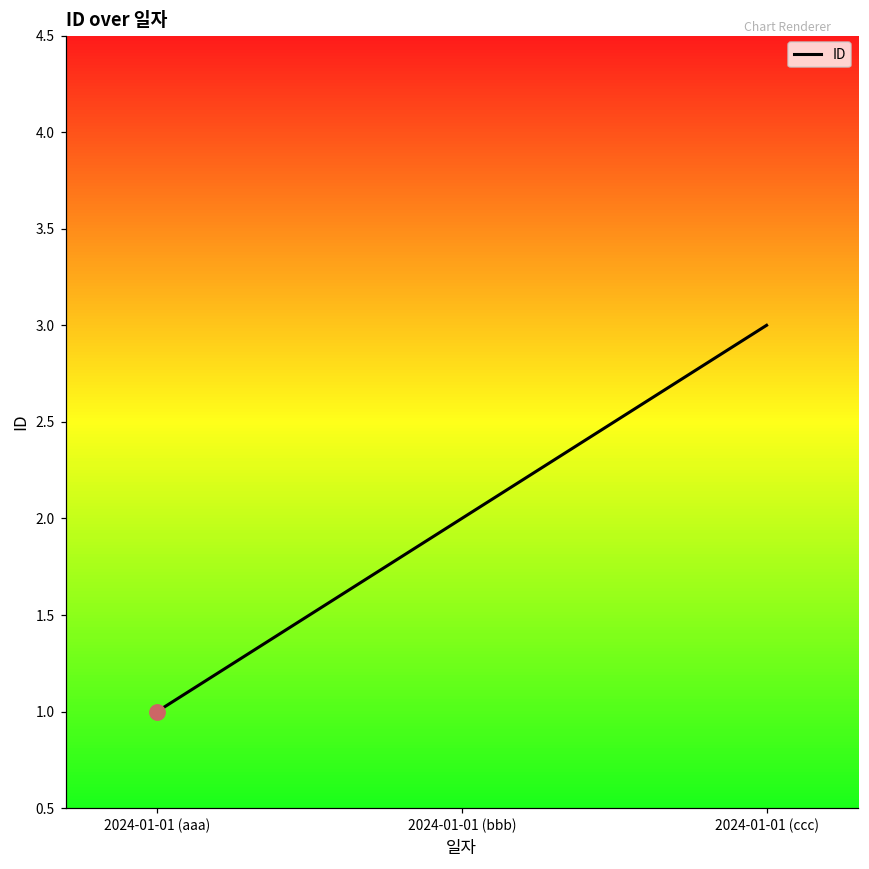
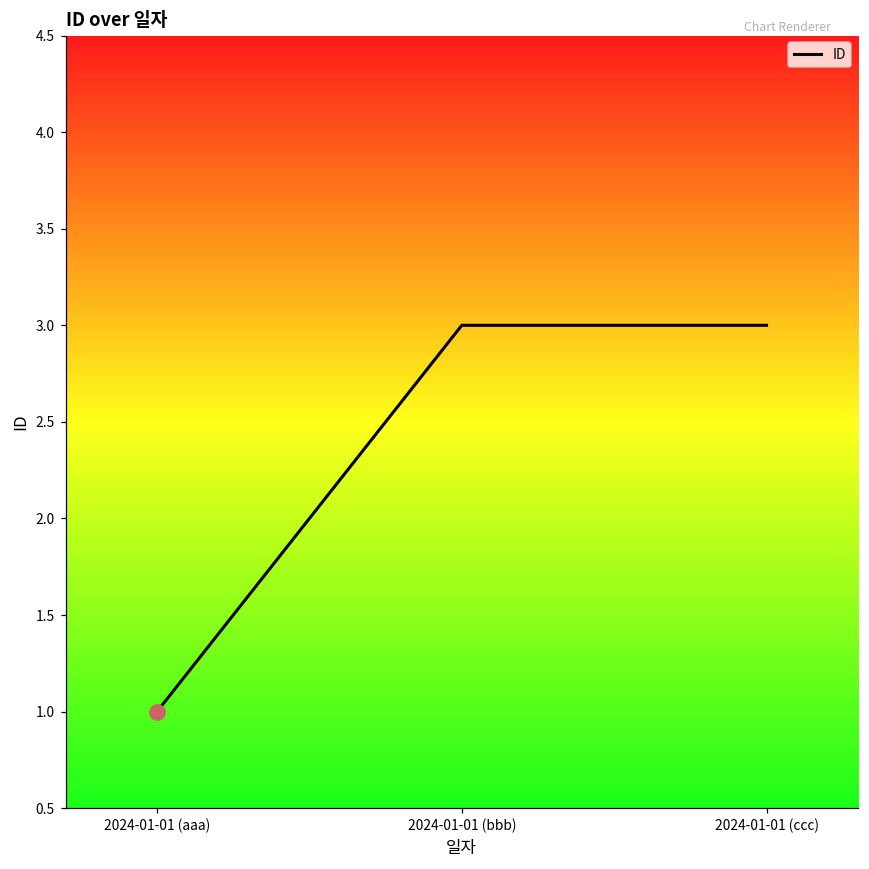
ID, 2024-01-01 (bbb): 2 -> 3
